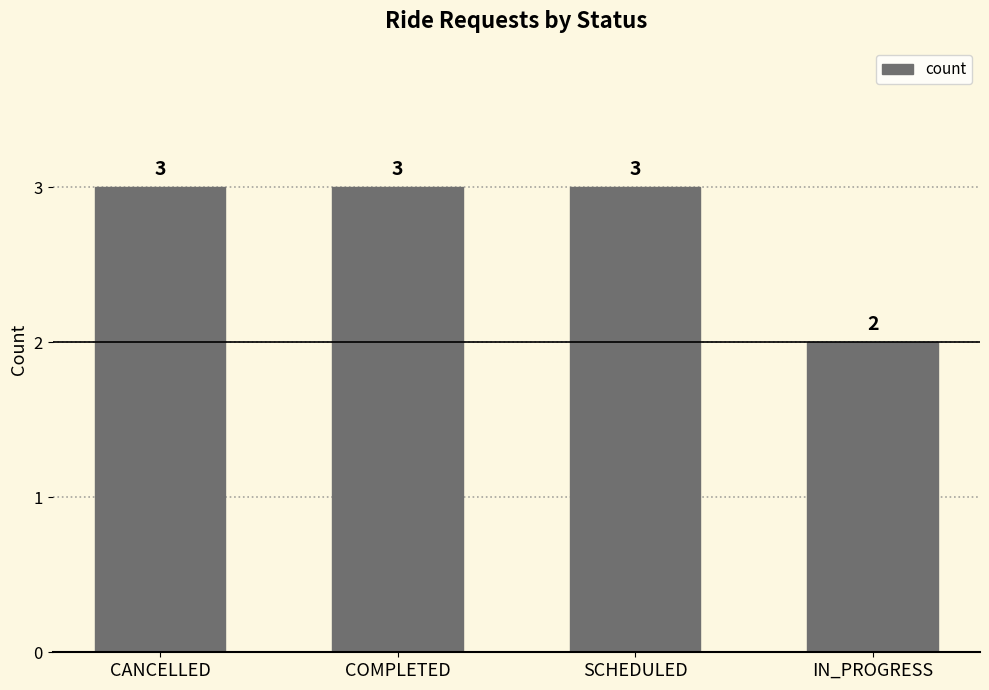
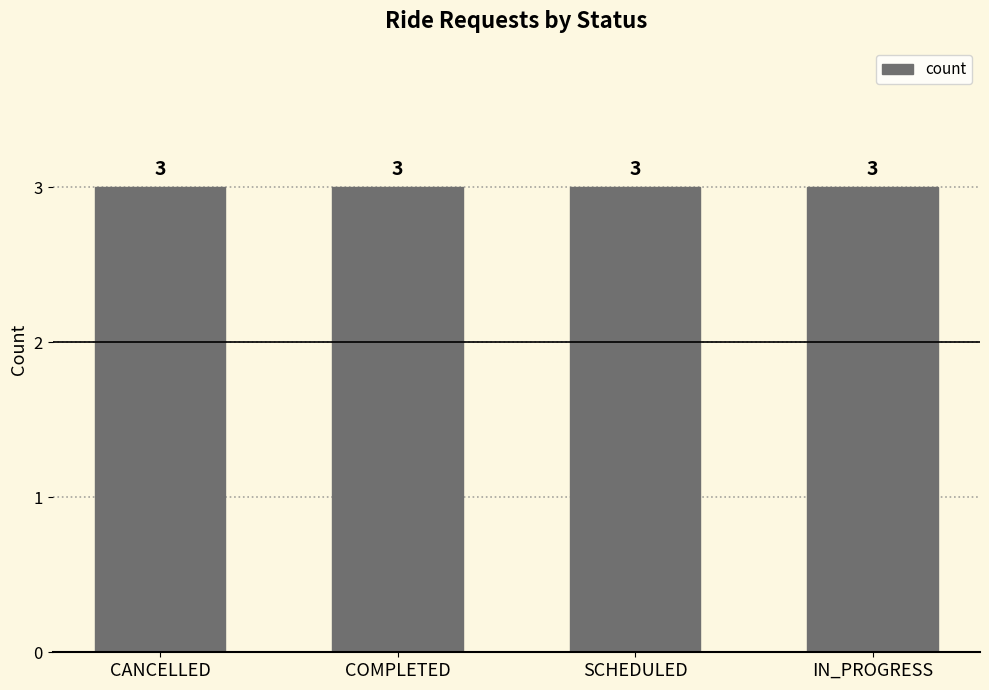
IN_PROGRESS: 2 -> 3
